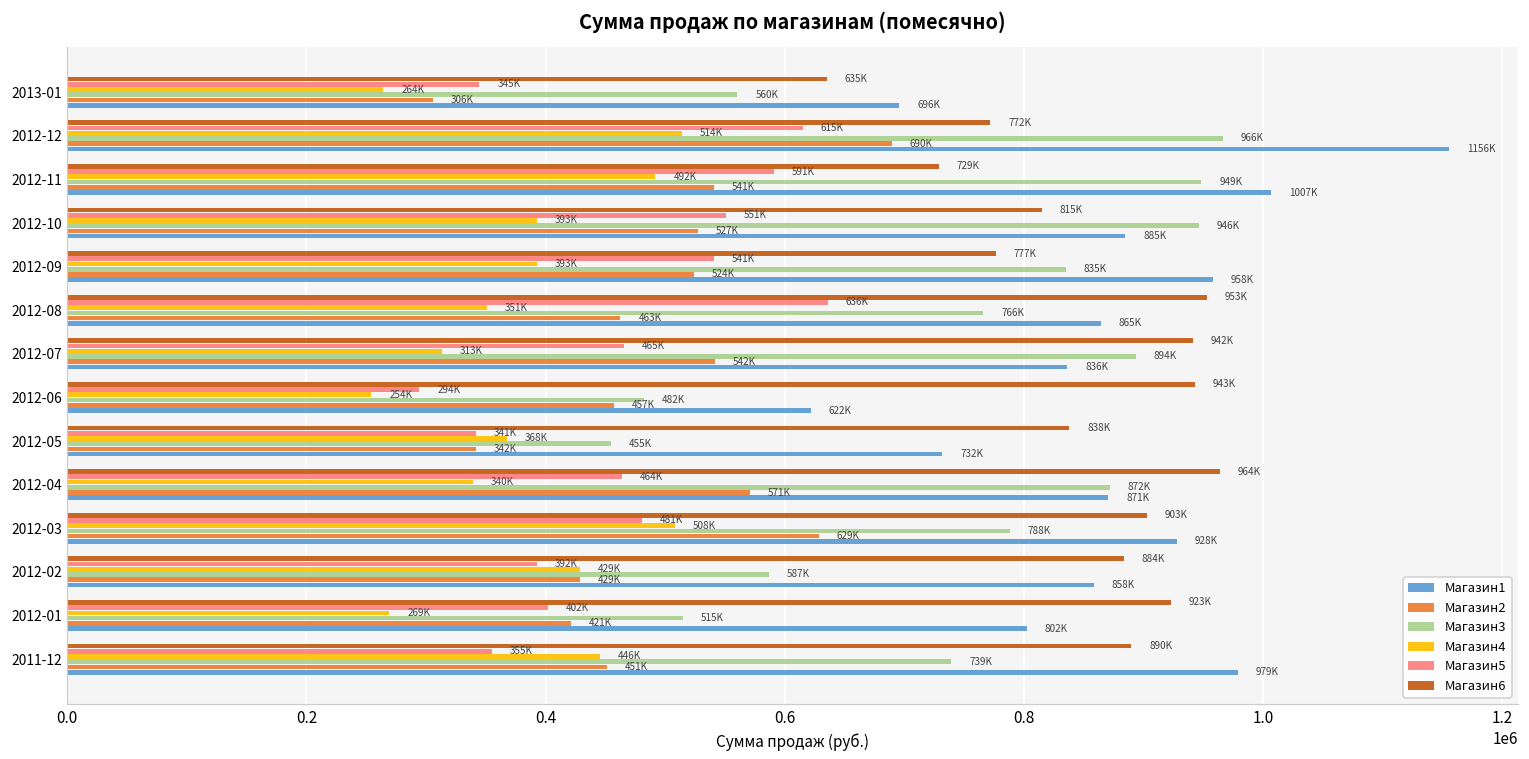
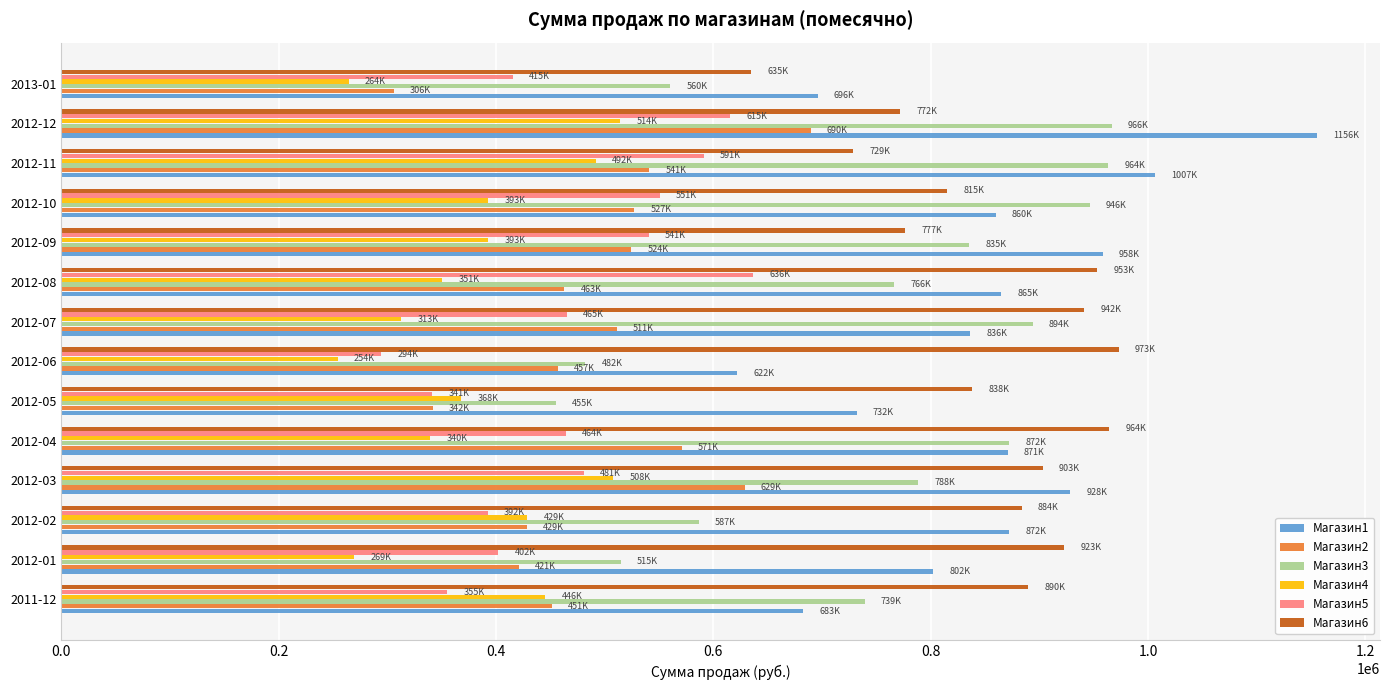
Магазин5, 2013-01: 345K -> 415K
Магазин3, 2012-11: 949K -> 964K
Магазин1, 2012-10: 885K -> 860K
Магазин2, 2012-07: 542K -> 511K
Магазин6, 2012-06: 943K -> 973K
Магазин1, 2012-02: 858K -> 872K
Магазин1, 2011-12: 979K -> 683K
